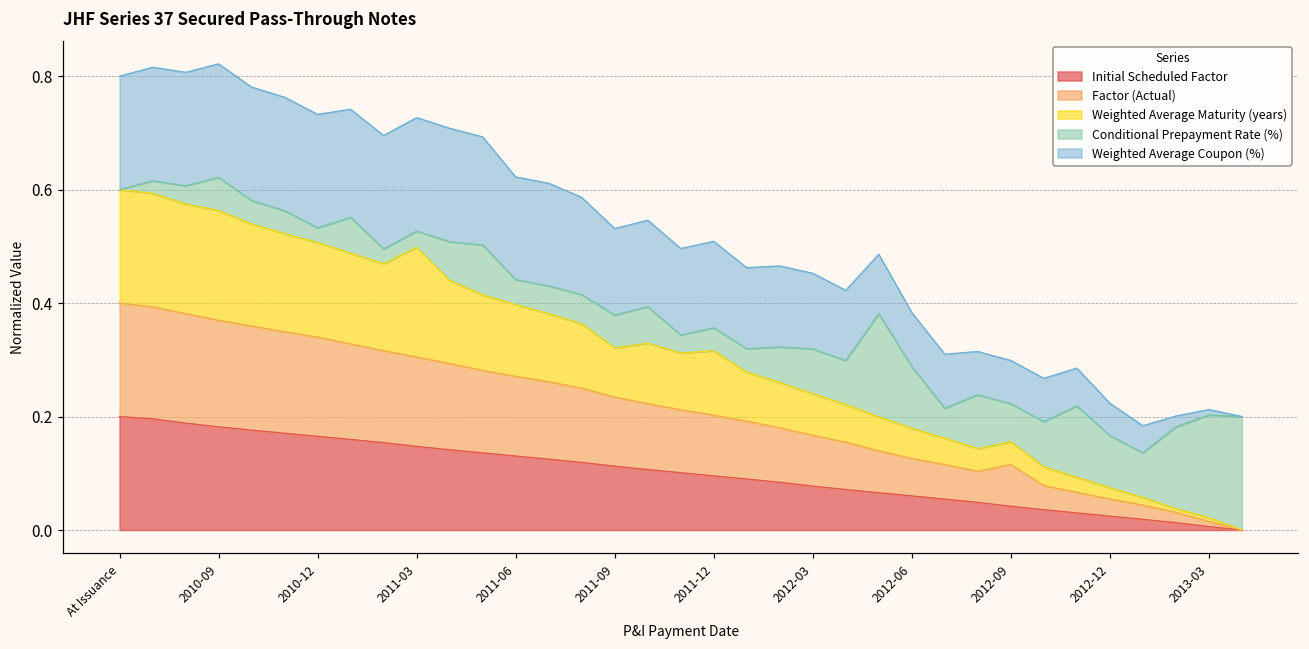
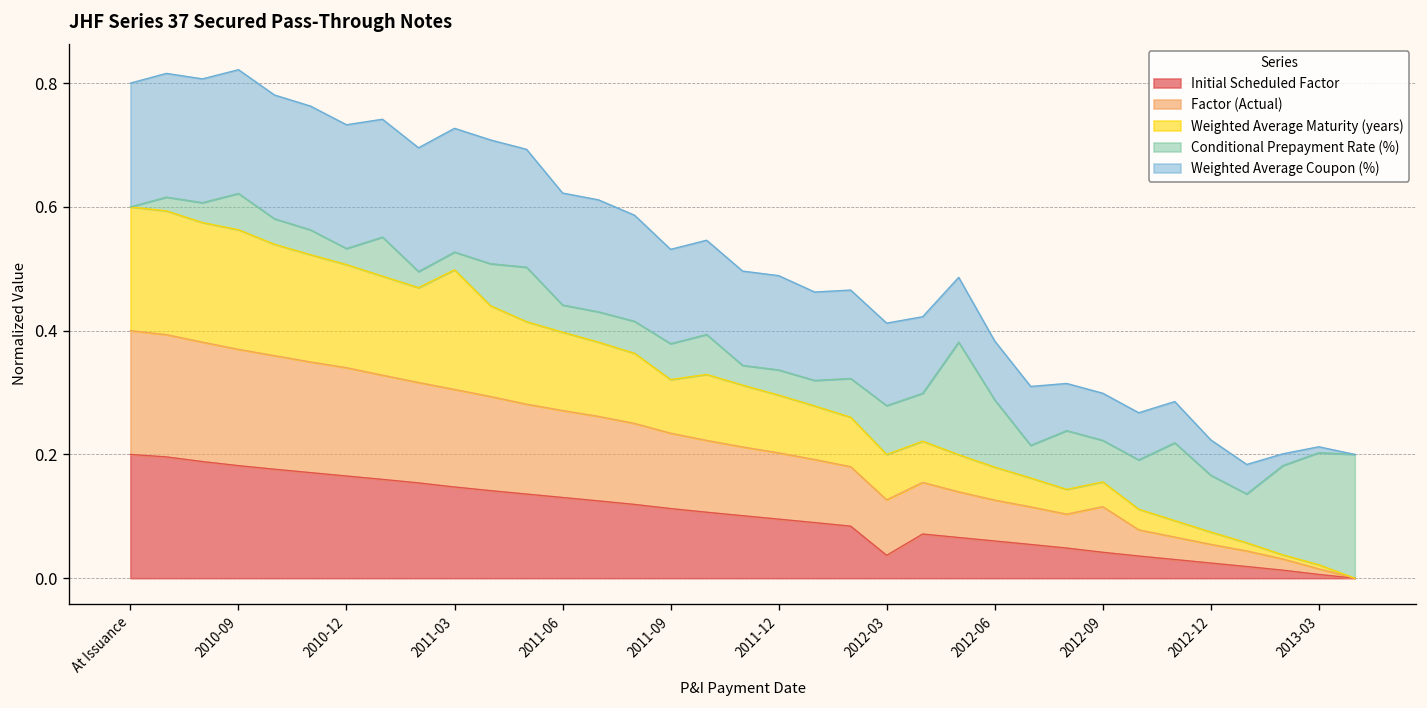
Weighted Average Maturity (years), 2011-12: 0.11 -> 0.09
Initial Scheduled Factor, 2012-03: 0.08 -> 0.04
